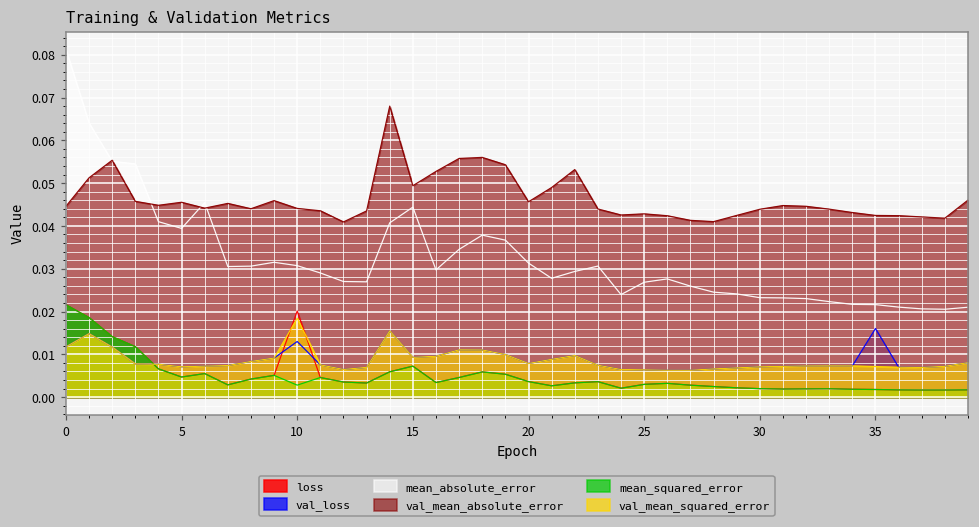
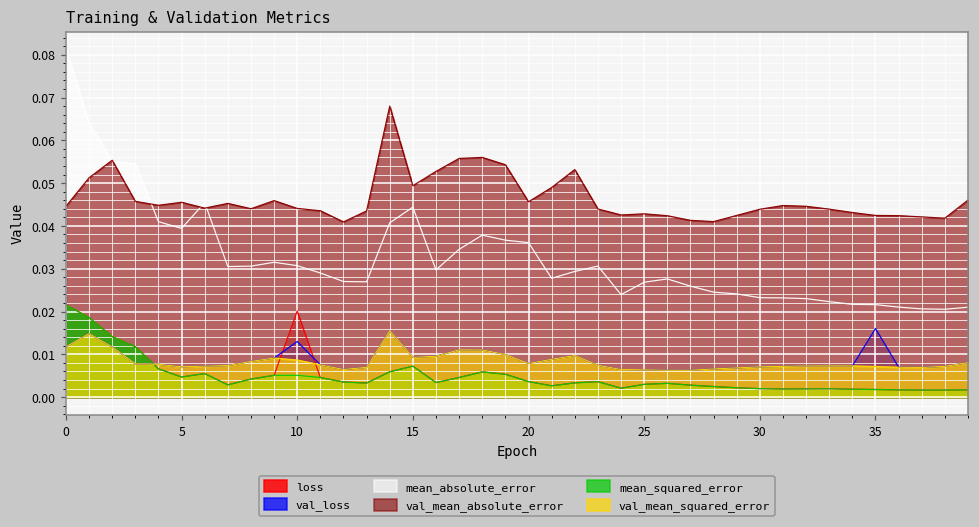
mean_squared_error, 10: 0.003 -> 0.005
val_mean_squared_error, 10: 0.018 -> 0.009
mean_absolute_error, 20: 0.031 -> 0.036
